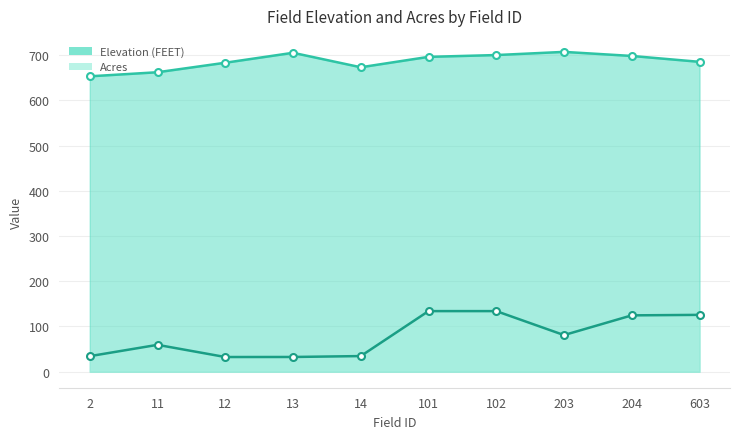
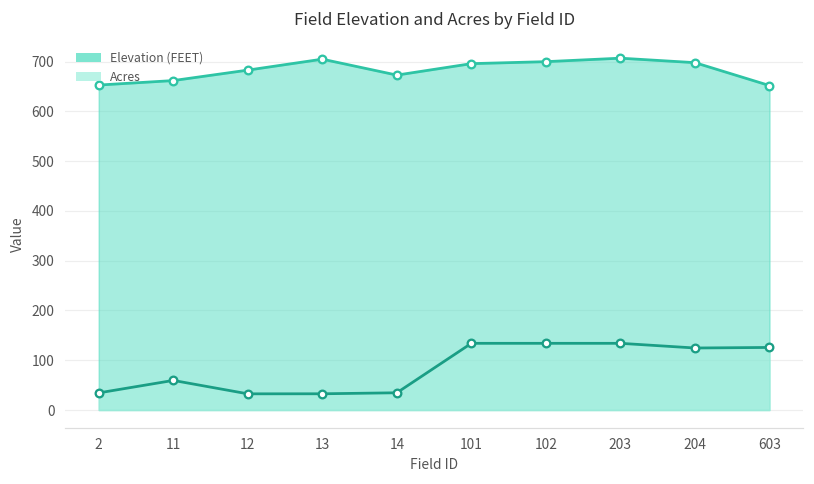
Acres, 203: 80 -> 130
Elevation (FEET), 603: 690 -> 650
